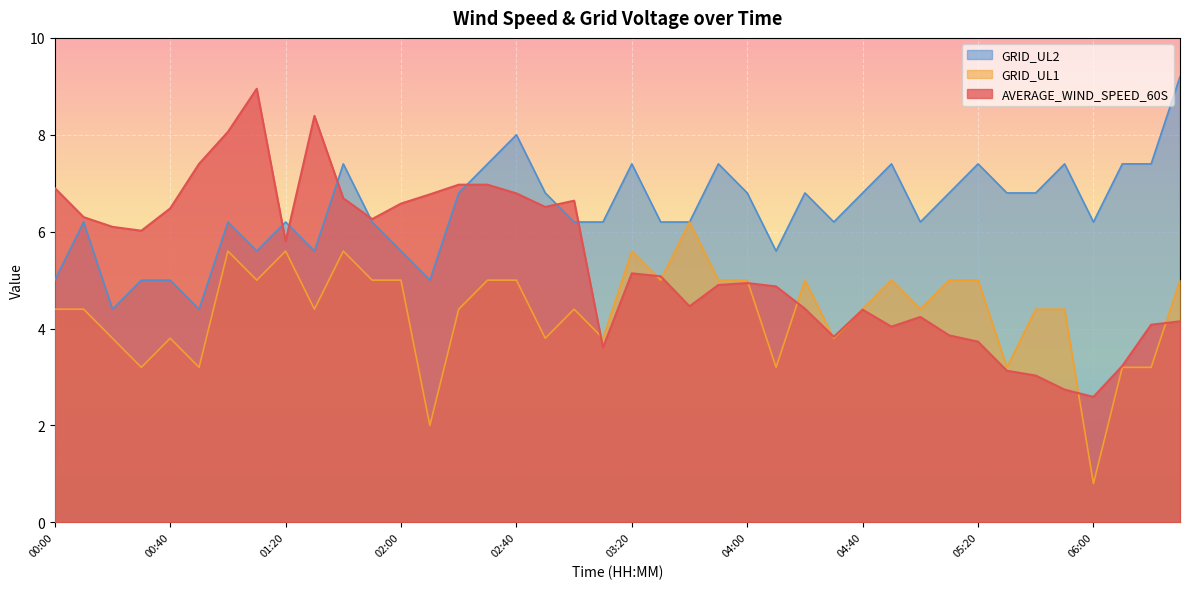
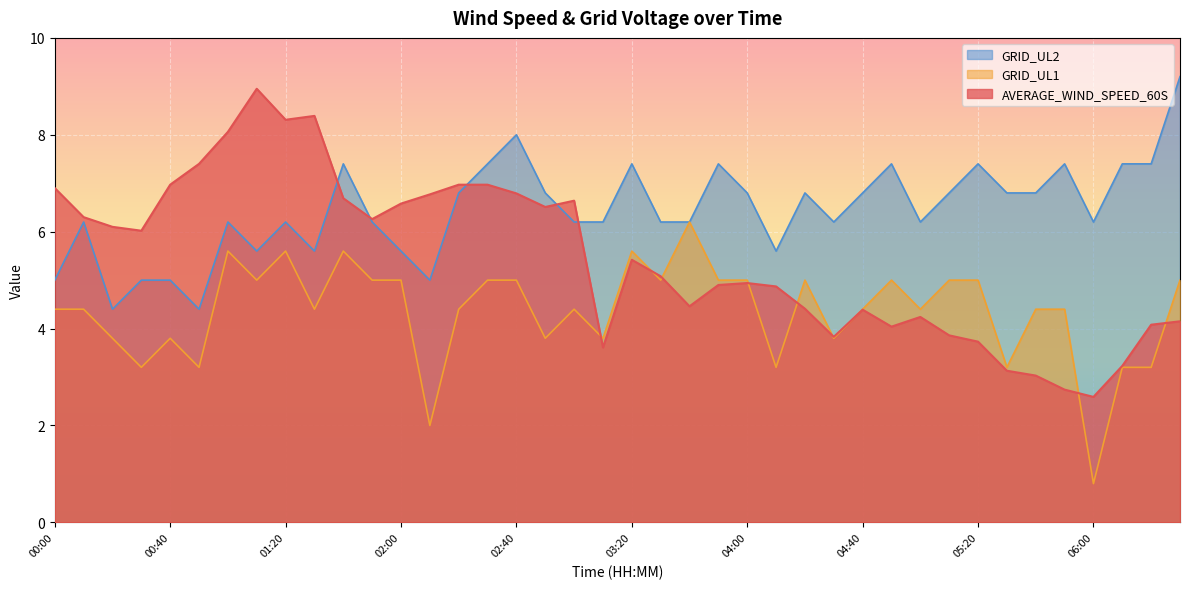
AVERAGE_WIND_SPEED_60S, 00:40: 6.5 -> 7.0
AVERAGE_WIND_SPEED_60S, 01:20: 5.8 -> 8.3
AVERAGE_WIND_SPEED_60S, 03:20: 5.1 -> 5.4
